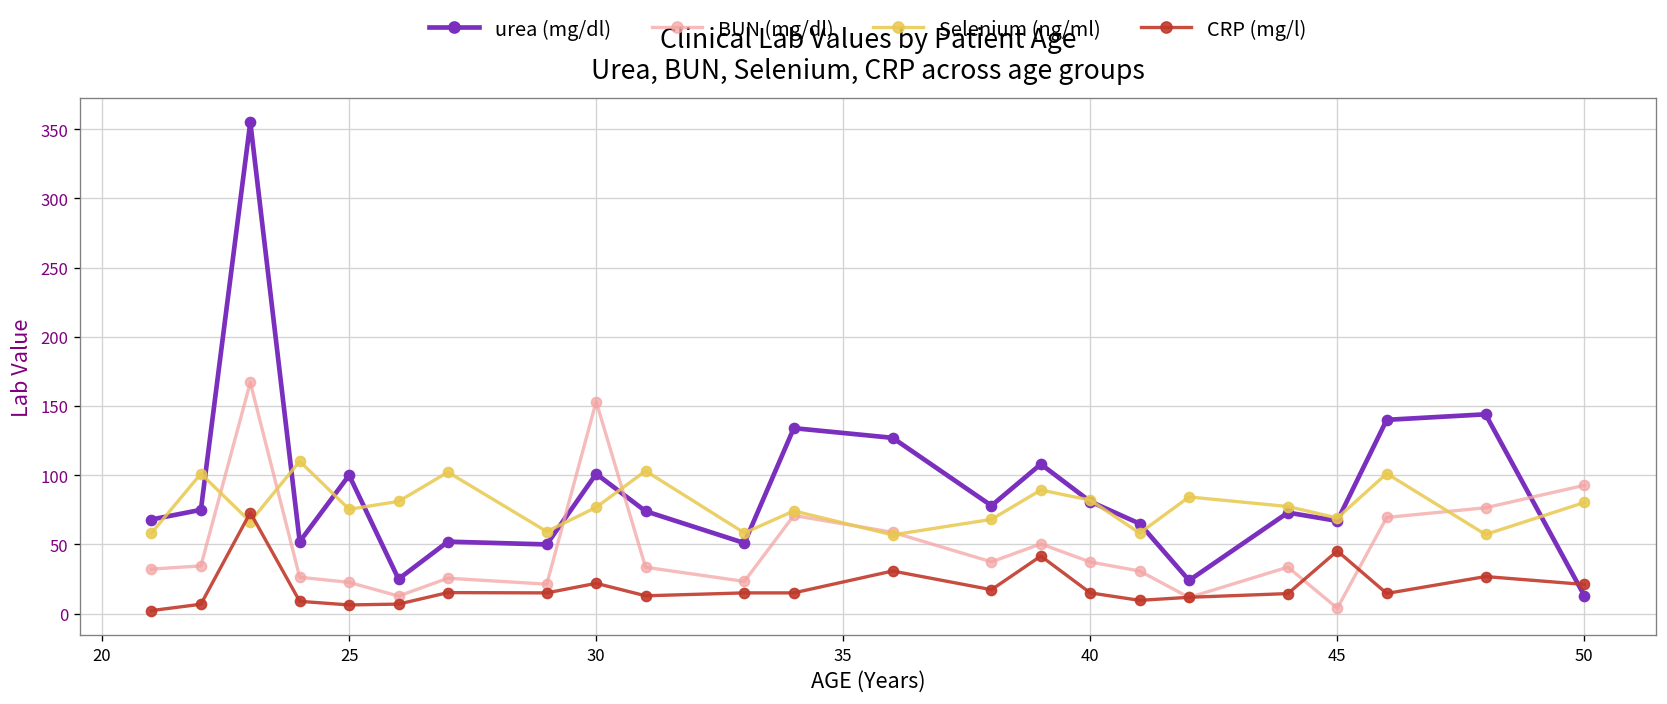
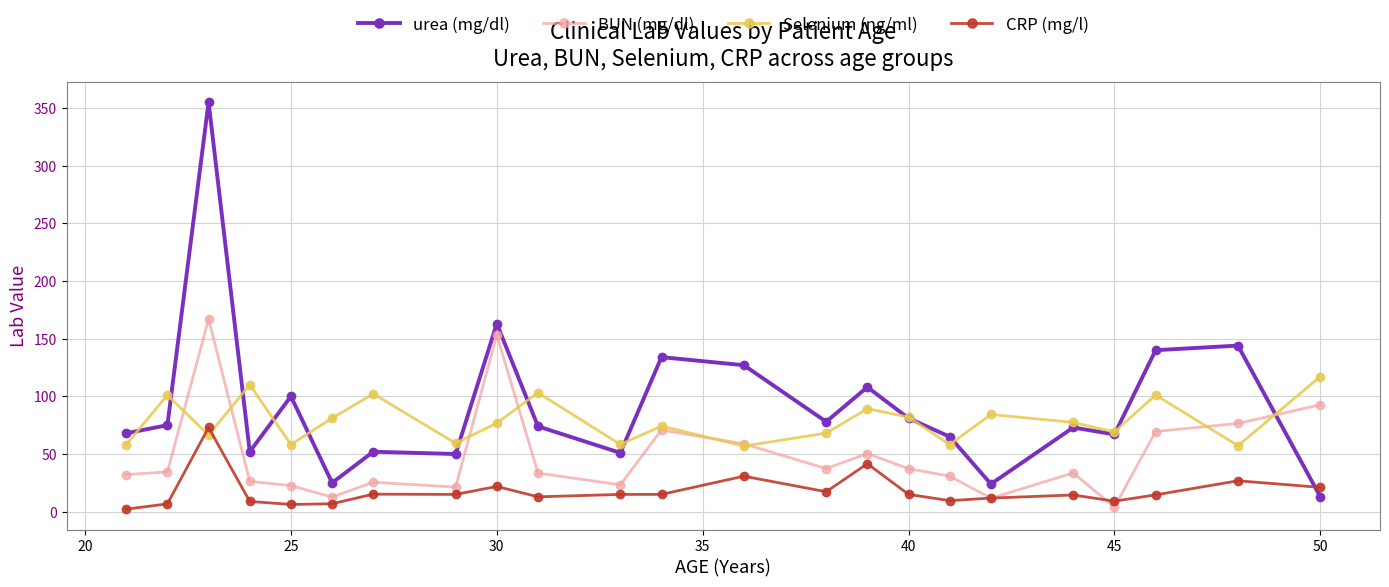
Selenium (ng/ml), 25: 75 -> 58
urea (mg/dl), 30: 101 -> 163
CRP (mg/l), 45: 45 -> 9
Selenium (ng/ml), 50: 80 -> 117
